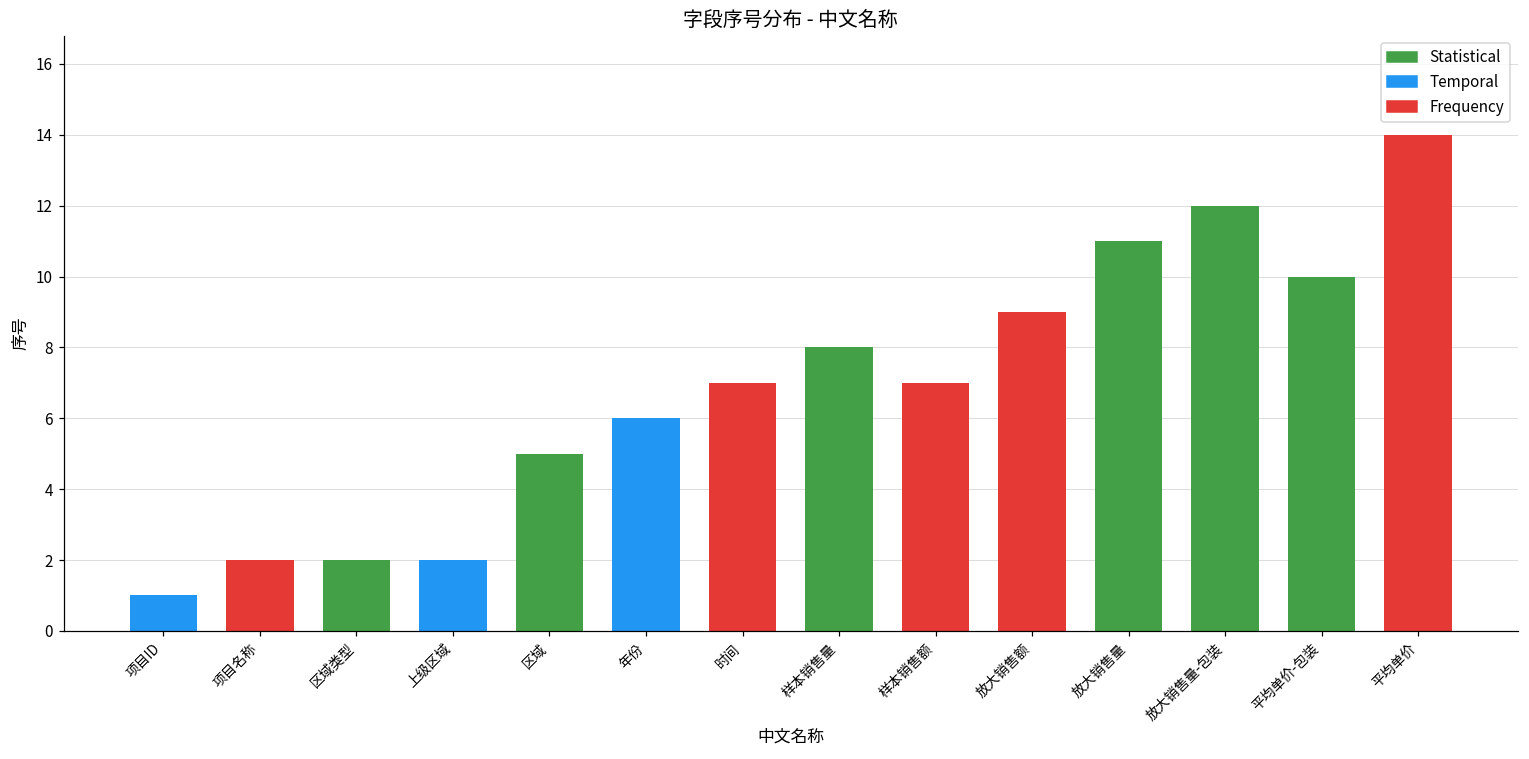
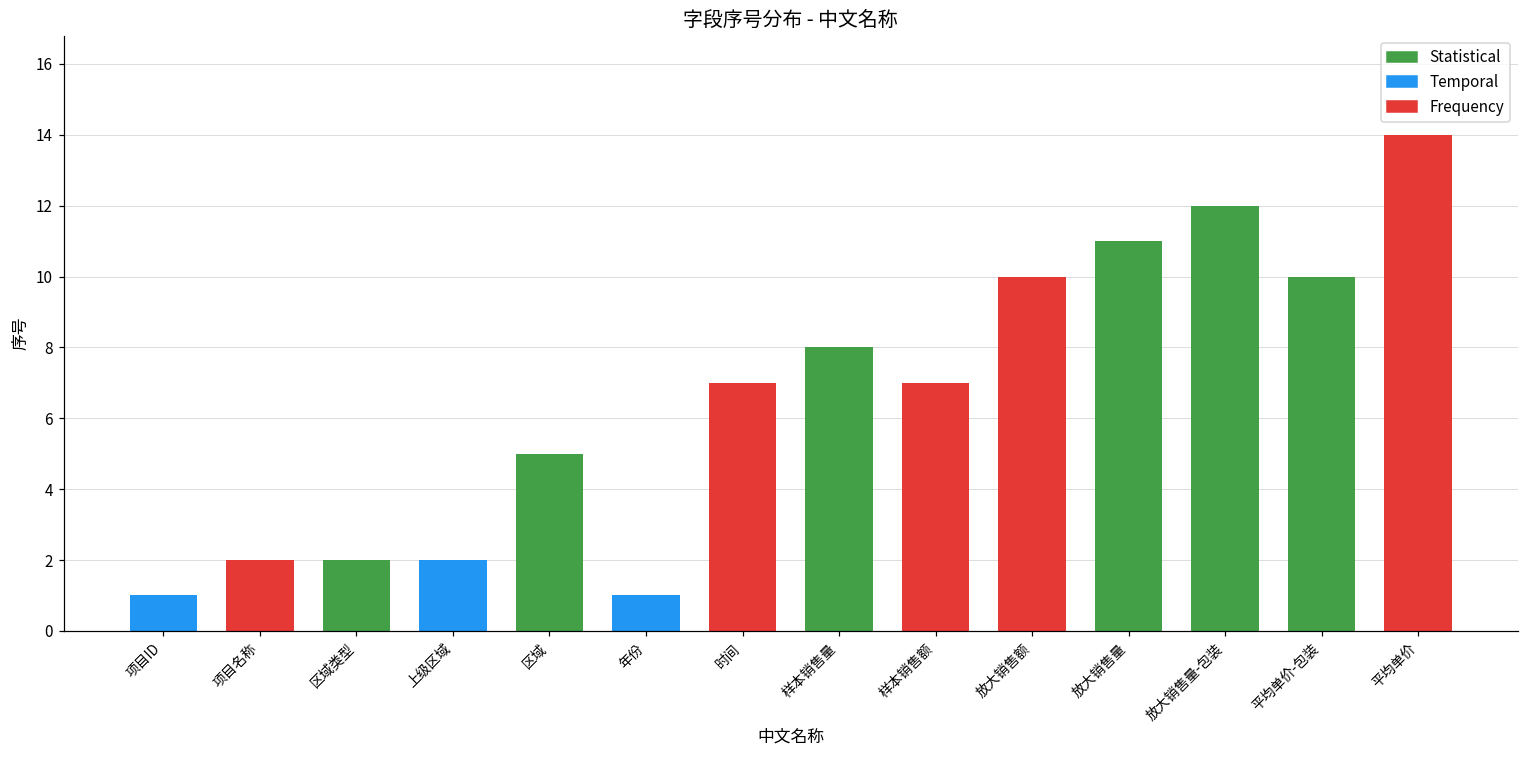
年份: 6 -> 1
放大销售额: 9 -> 10
